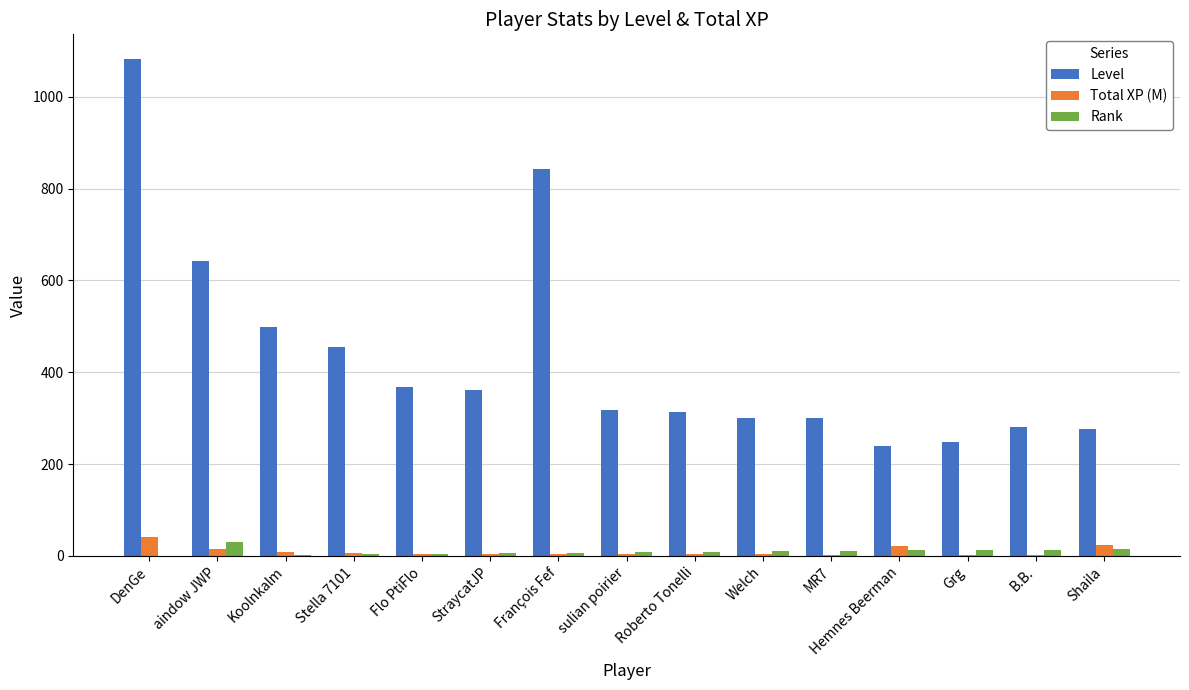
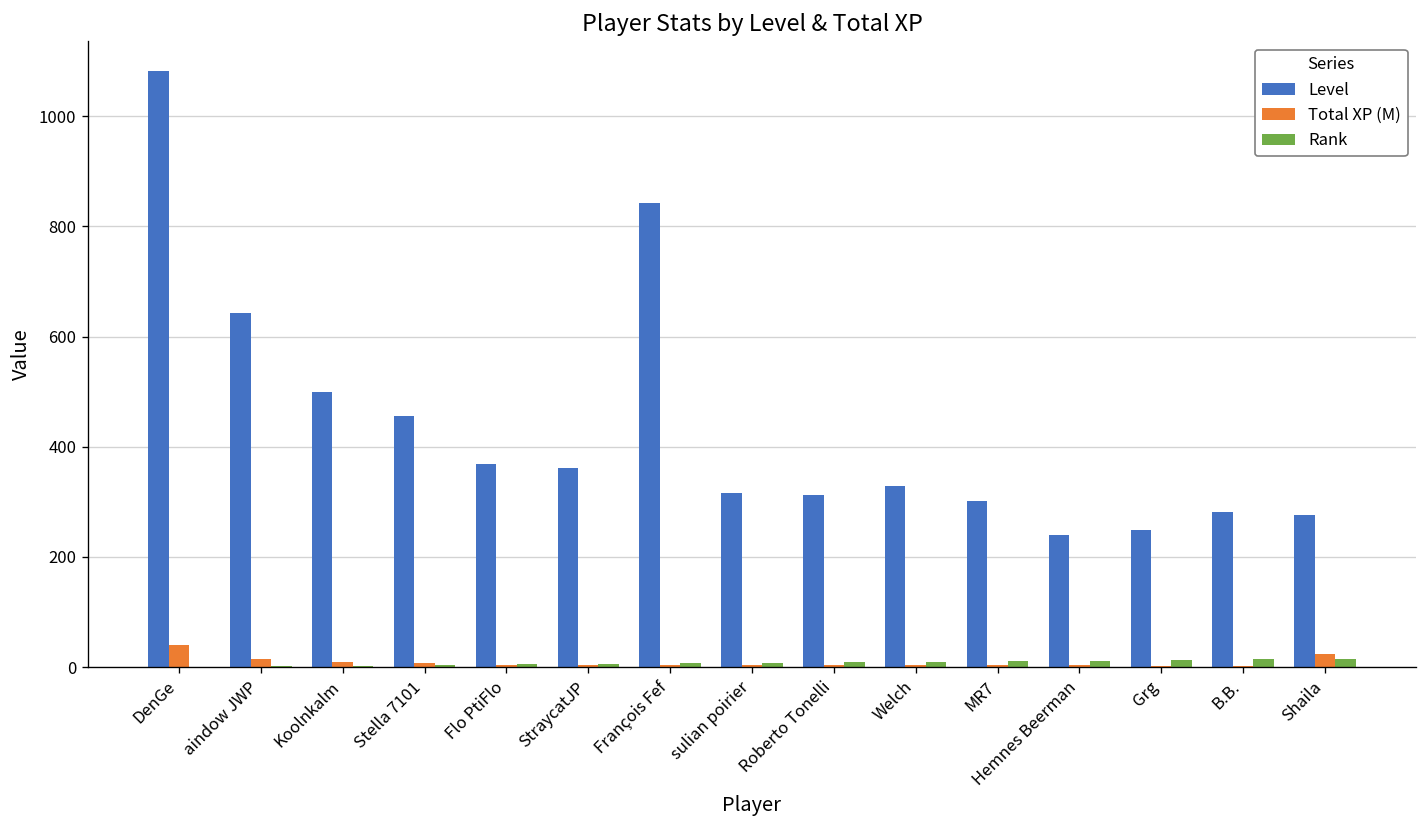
Rank, aindow JWP: 30 -> 0
Level, Welch: 300 -> 330
Total XP (M), Hemnes Beerman: 20 -> 0
